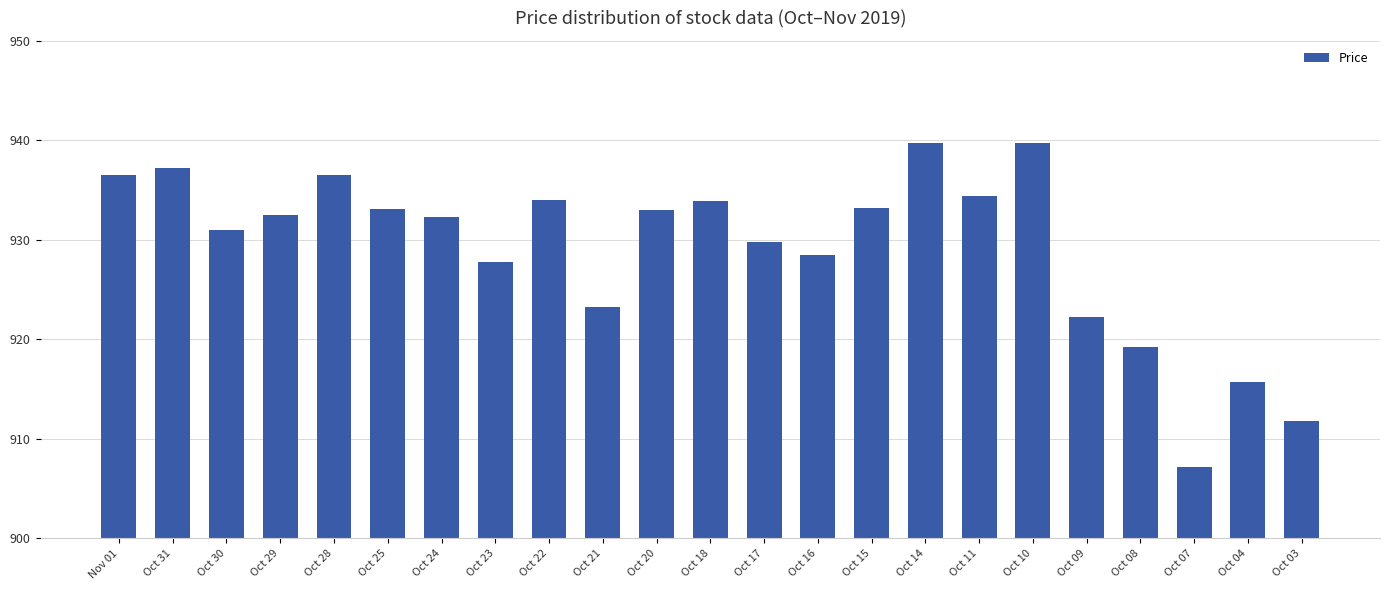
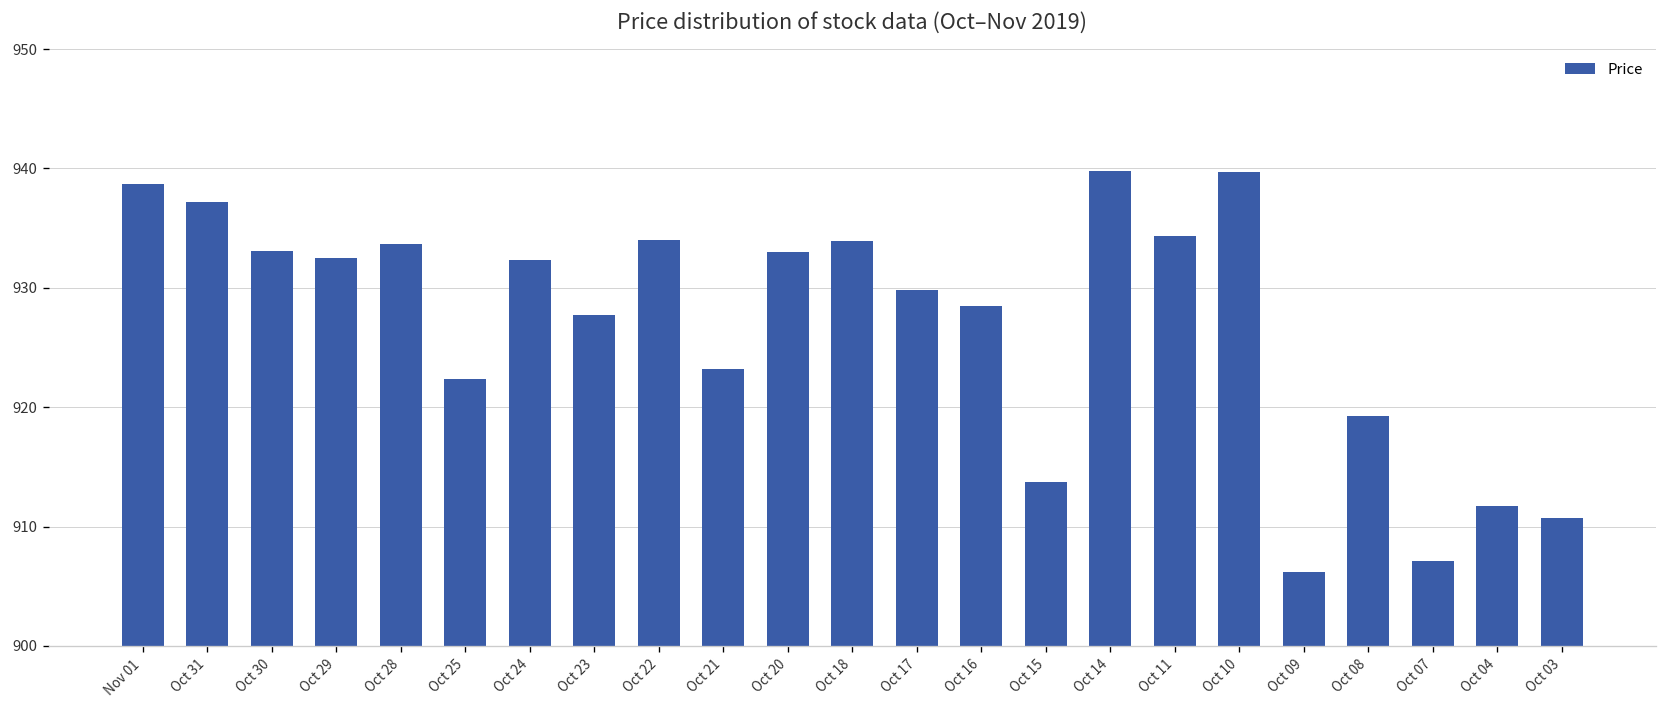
Nov 01: 937 -> 939
Oct 30: 931 -> 933
Oct 28: 937 -> 934
Oct 25: 933 -> 922
Oct 15: 933 -> 914
Oct 09: 922 -> 906
Oct 04: 916 -> 912
Oct 03: 912 -> 911
